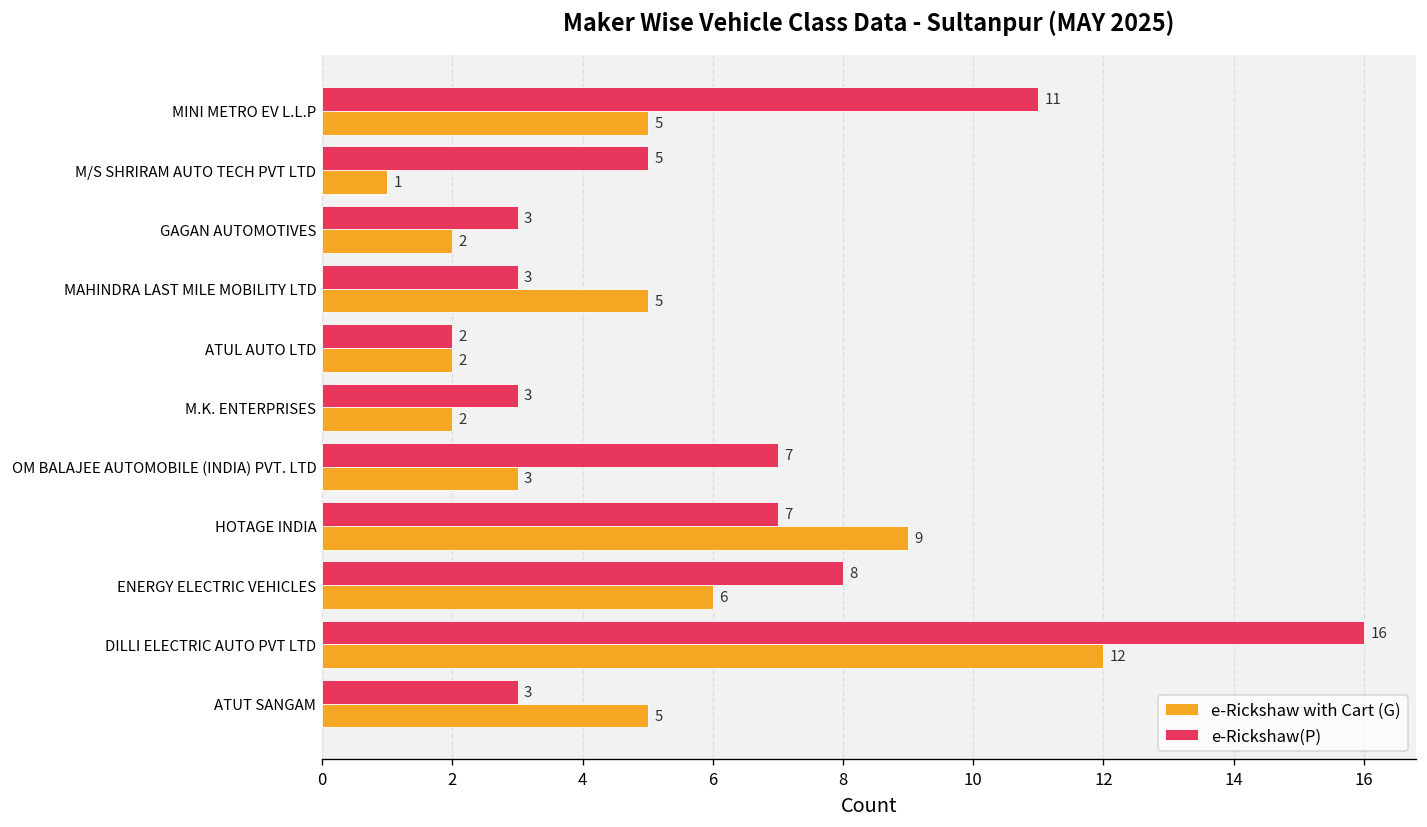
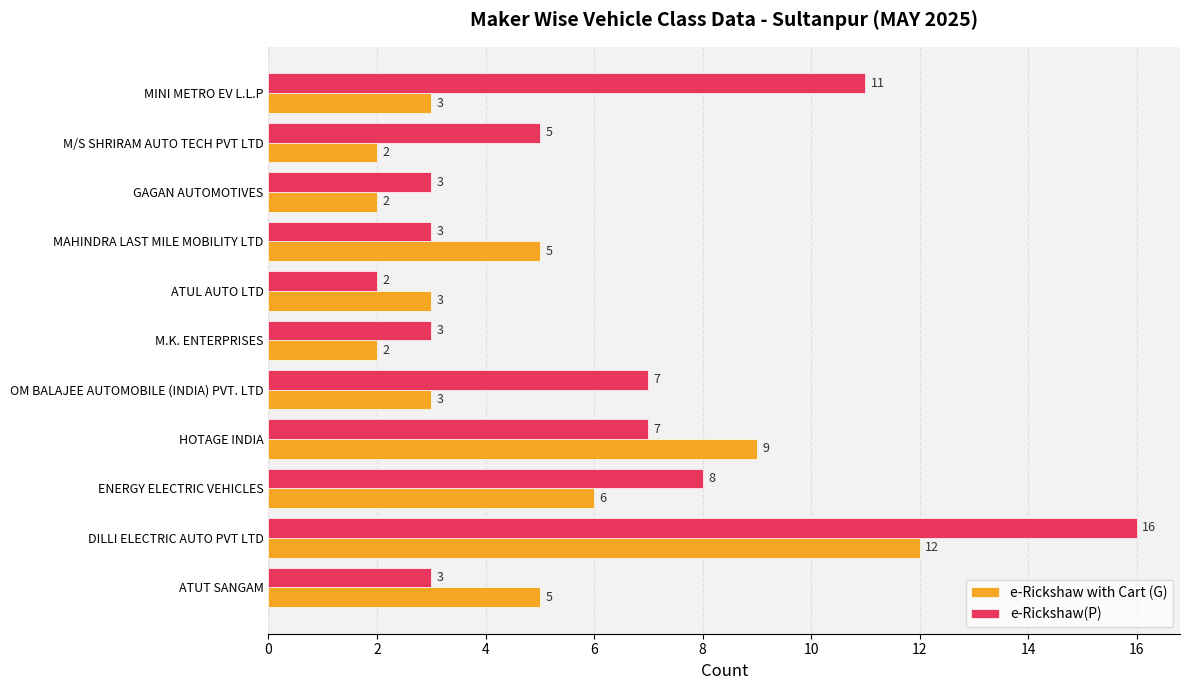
e-Rickshaw with Cart (G), MINI METRO EV L.L.P: 5 -> 3
e-Rickshaw with Cart (G), M/S SHRIRAM AUTO TECH PVT LTD: 1 -> 2
e-Rickshaw with Cart (G), ATUL AUTO LTD: 2 -> 3
